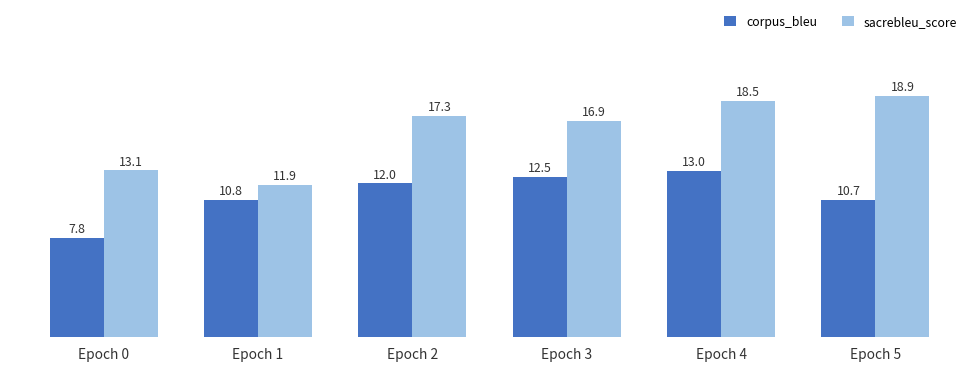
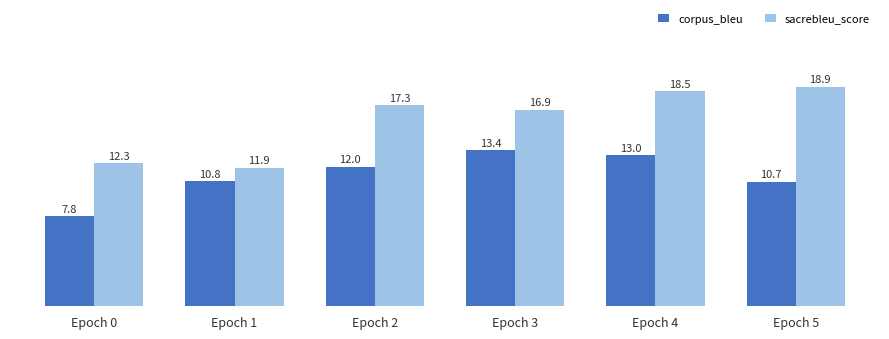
sacrebleu_score, Epoch 0: 13.1 -> 12.3
corpus_bleu, Epoch 3: 12.5 -> 13.4
